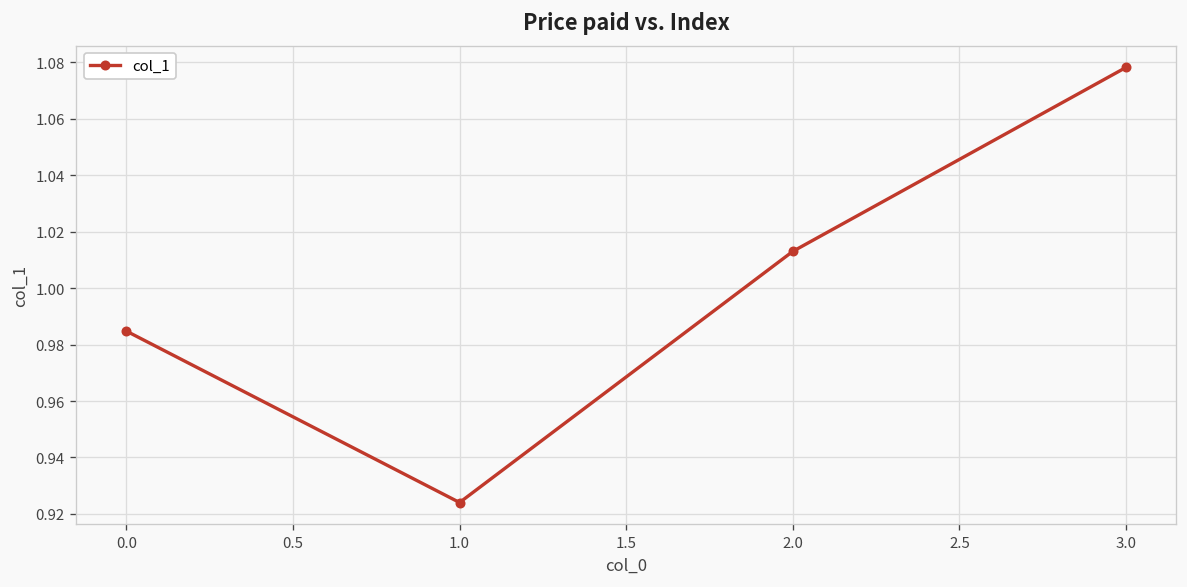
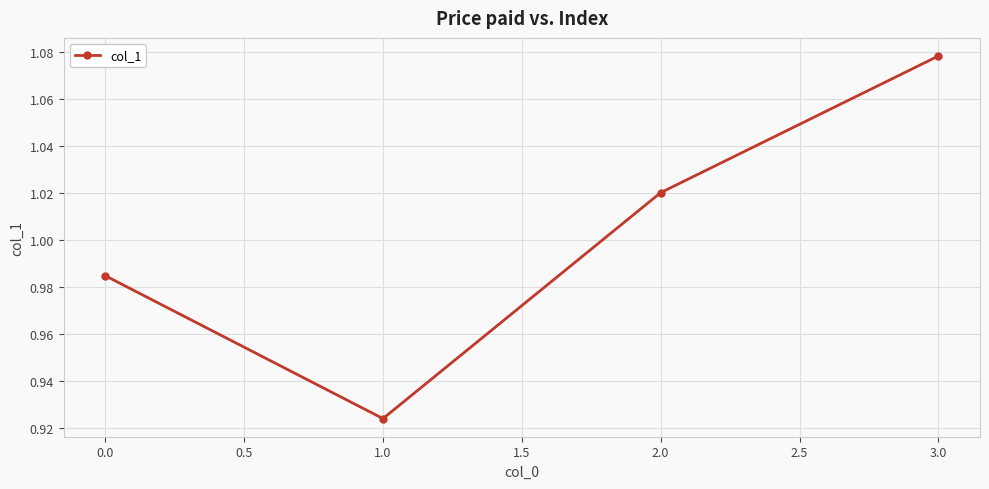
2.0: 1.013 -> 1.020
